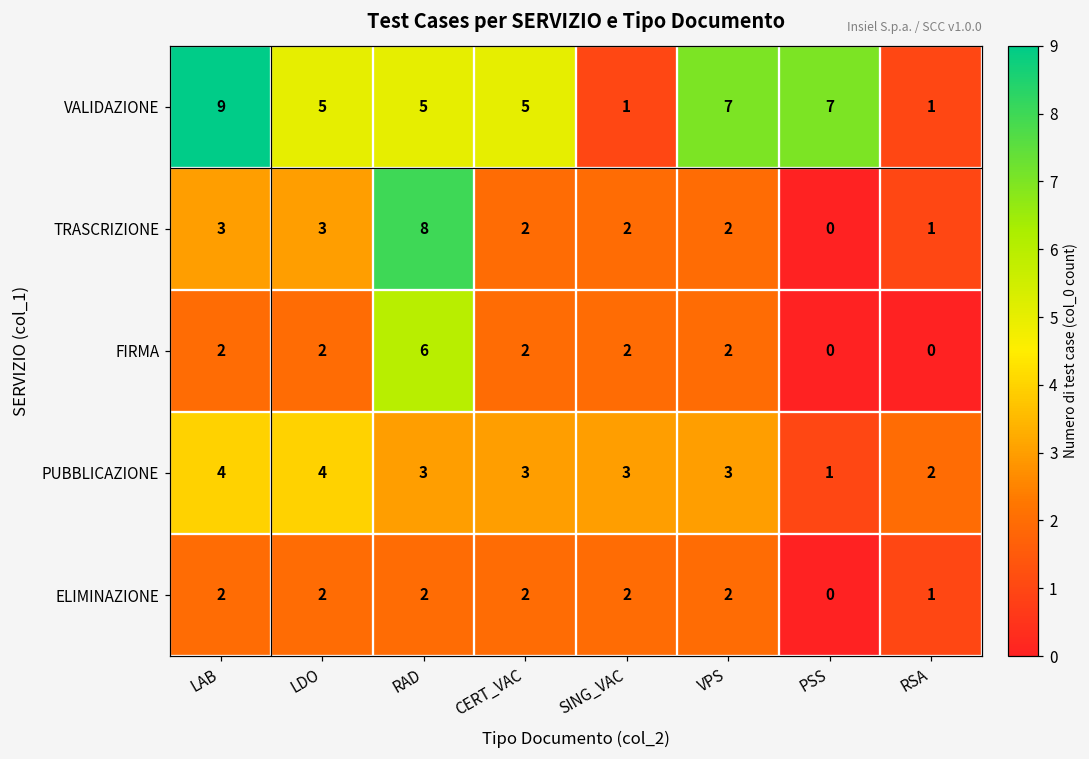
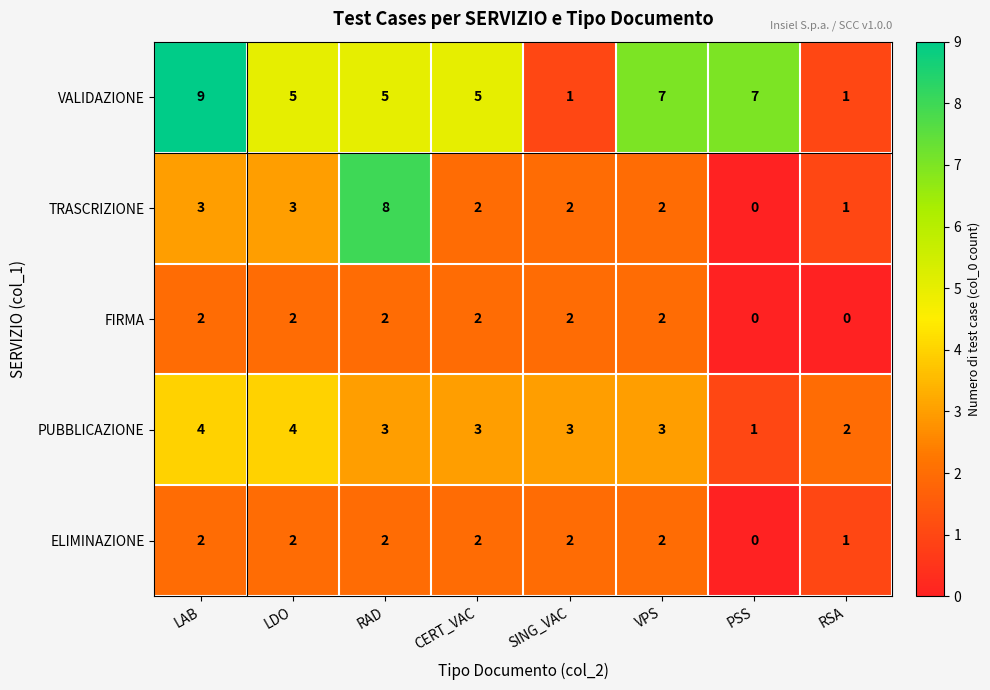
FIRMA, RAD: 6 -> 2
